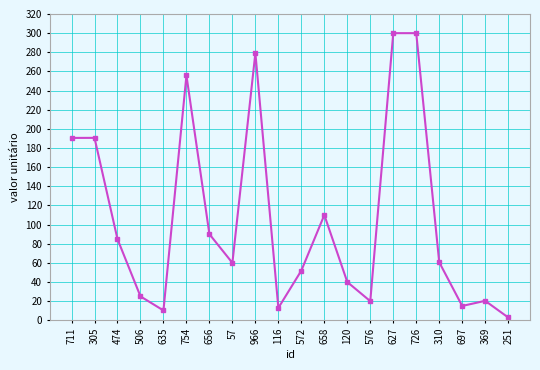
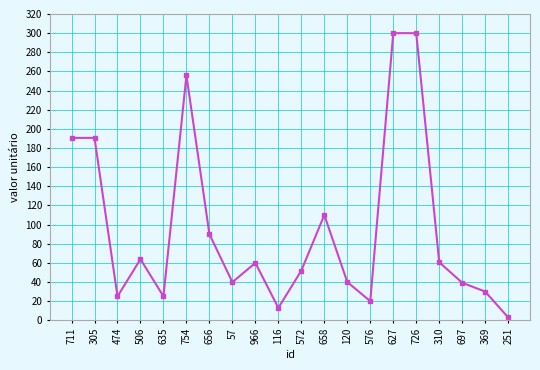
474: 80 -> 20
506: 20 -> 60
635: 10 -> 20
57: 60 -> 40
966: 280 -> 60
697: 10 -> 40
369: 20 -> 30
